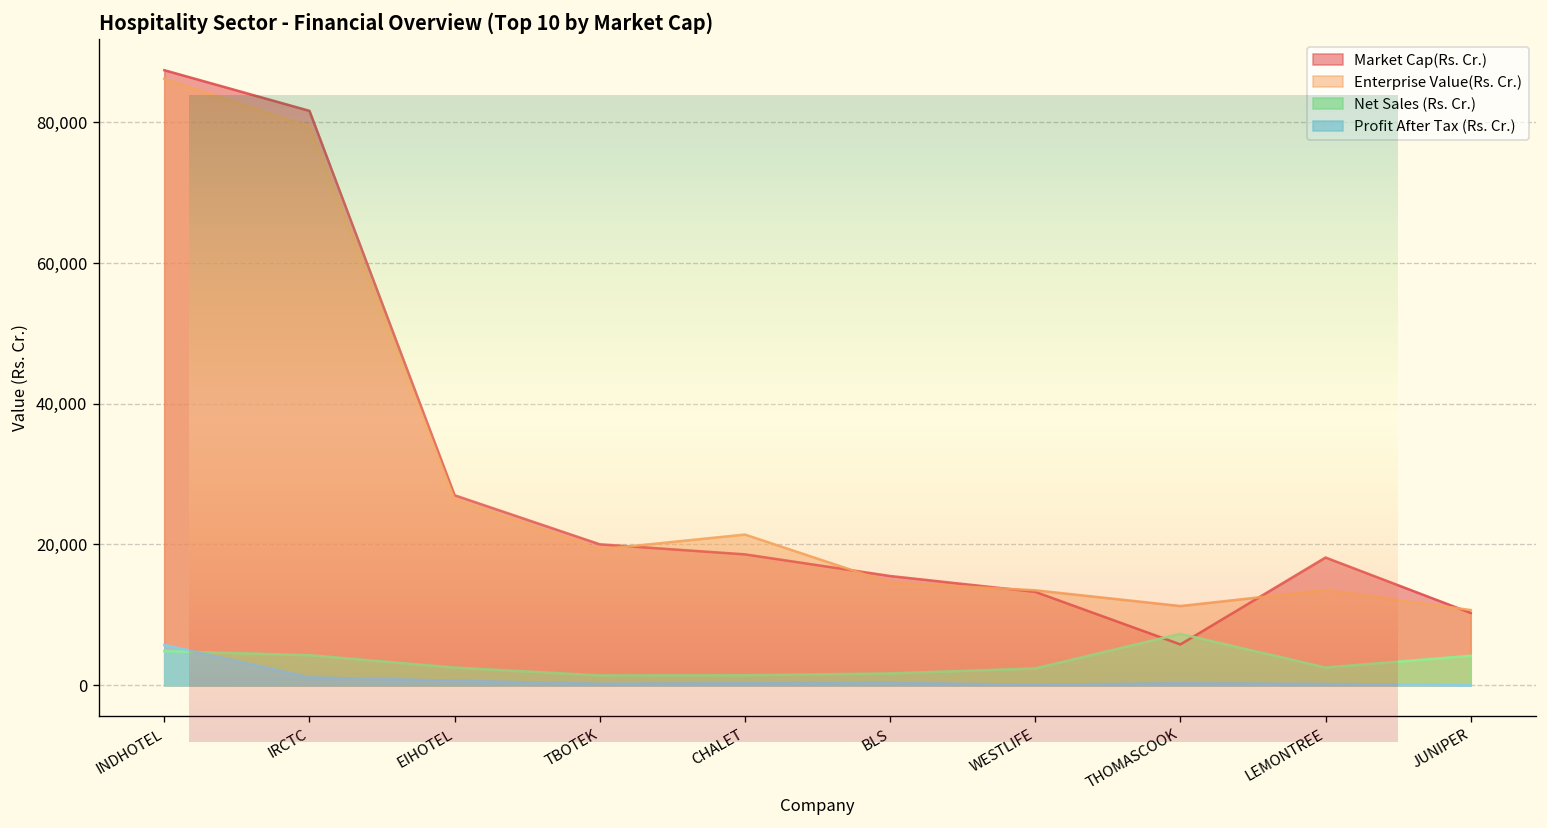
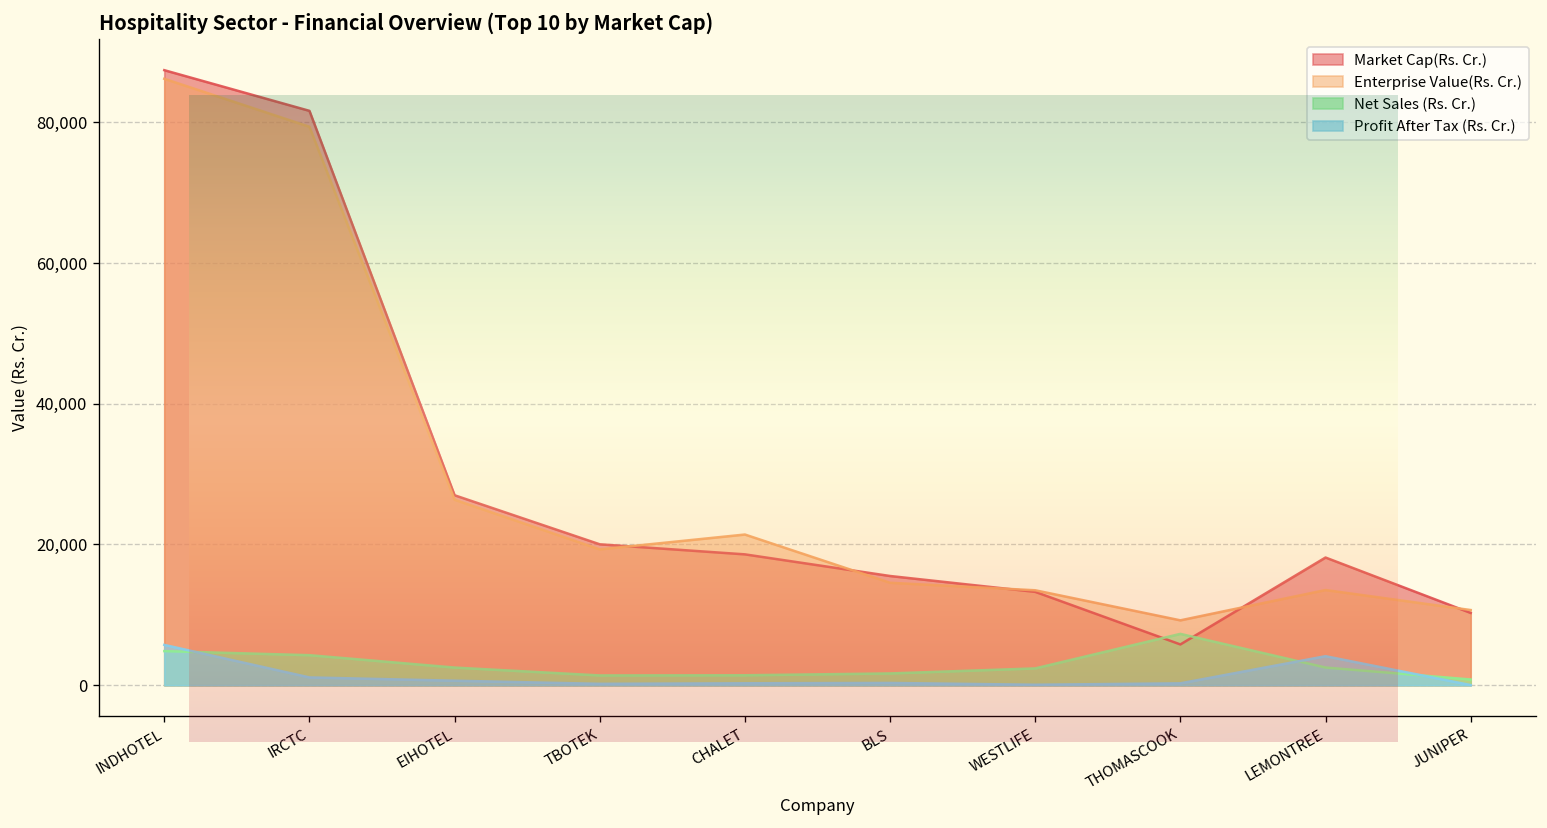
Hospitality Sector - Financial Overview (Top 10 by Market Cap), Enterprise Value(Rs. Cr.), THOMASCOOK: 11,000 -> 9,000
Hospitality Sector - Financial Overview (Top 10 by Market Cap), Profit After Tax (Rs. Cr.), LEMONTREE: 0 -> 4,000
Hospitality Sector - Financial Overview (Top 10 by Market Cap), Net Sales (Rs. Cr.), JUNIPER: 4,000 -> 1,000
